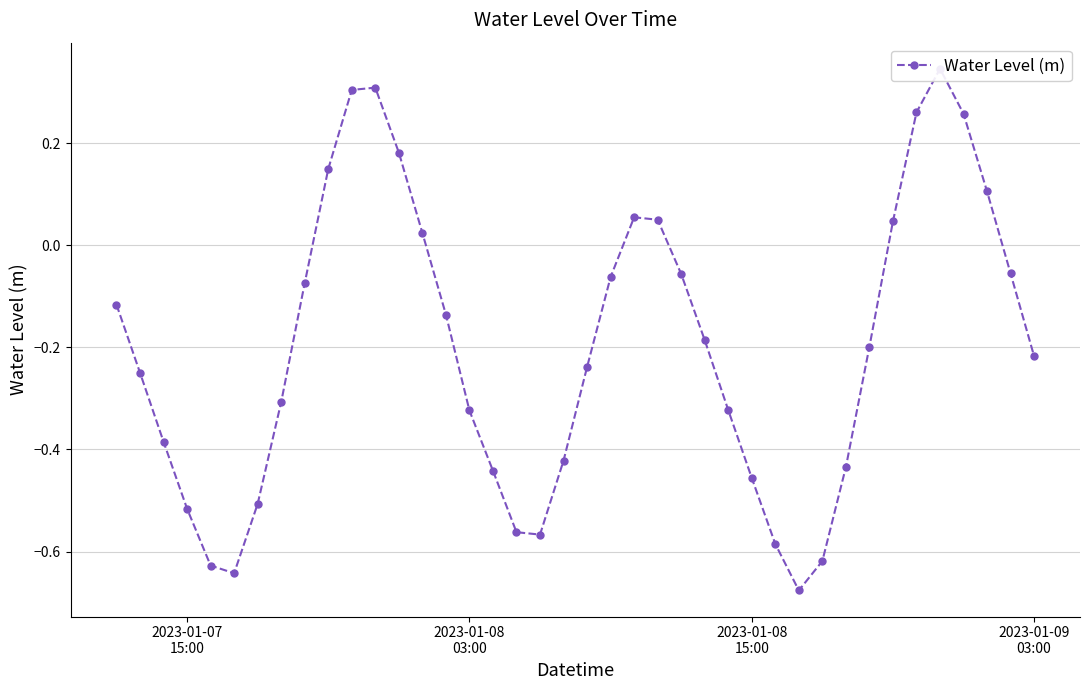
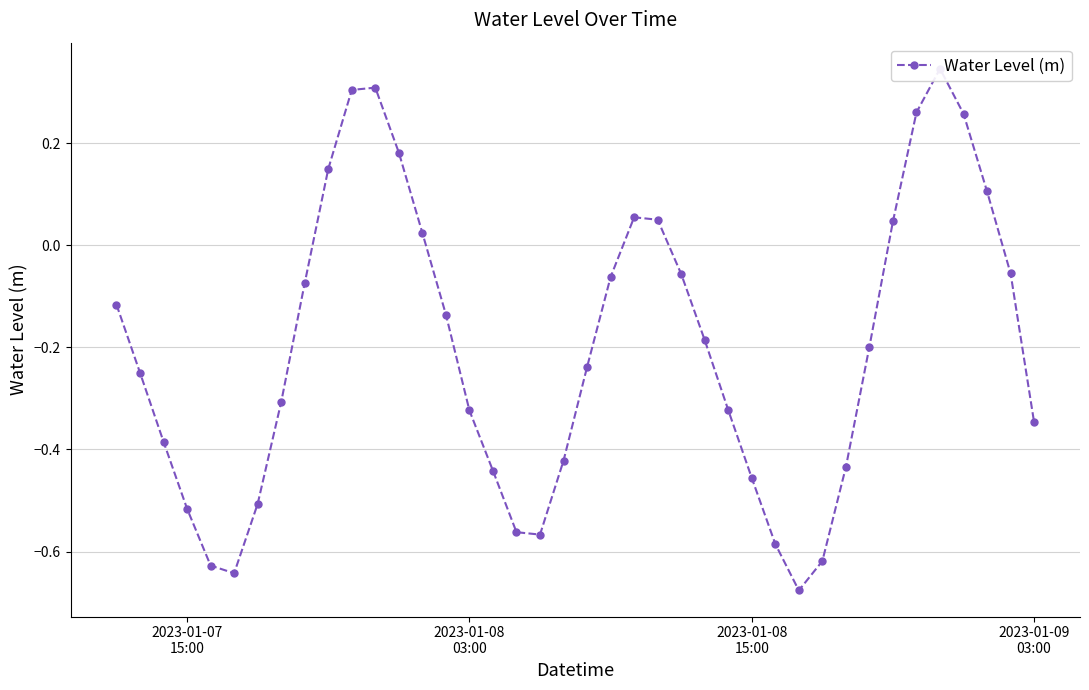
2023-01-09 03:00: -0.22 -> -0.35
